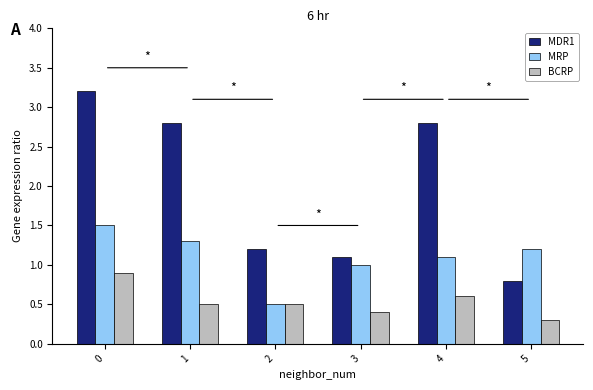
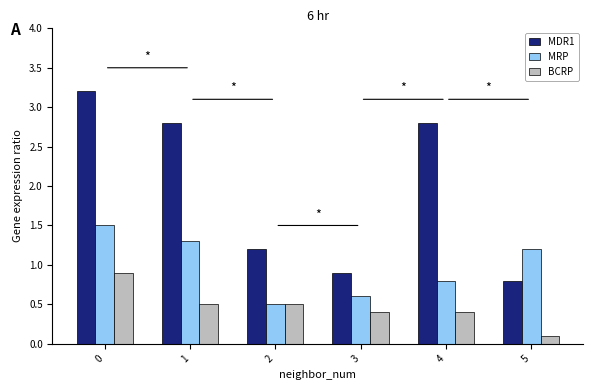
MDR1, 3: 1.1 -> 0.9
MRP, 3: 1.0 -> 0.6
MRP, 4: 1.1 -> 0.8
BCRP, 4: 0.6 -> 0.4
BCRP, 5: 0.3 -> 0.1
